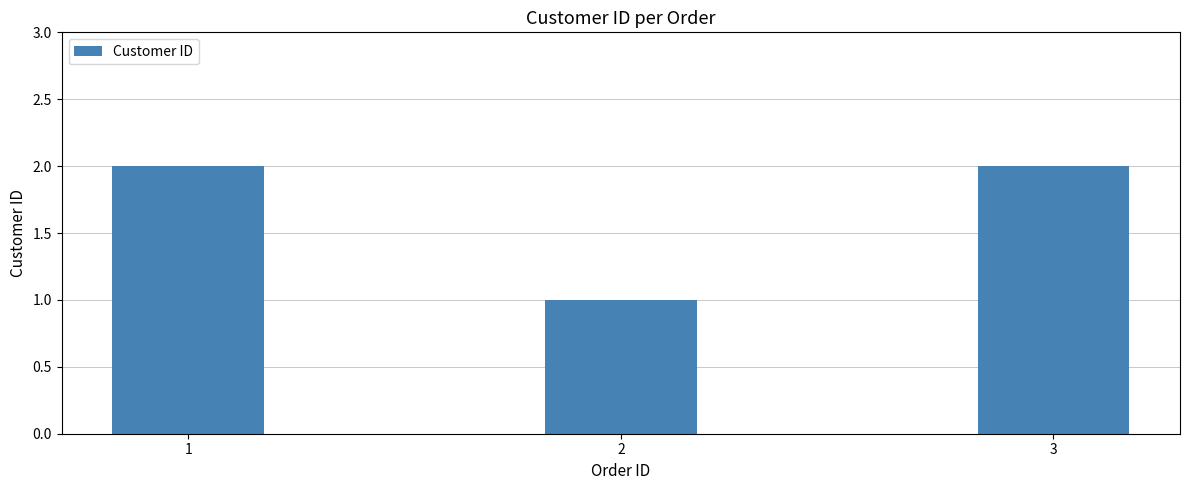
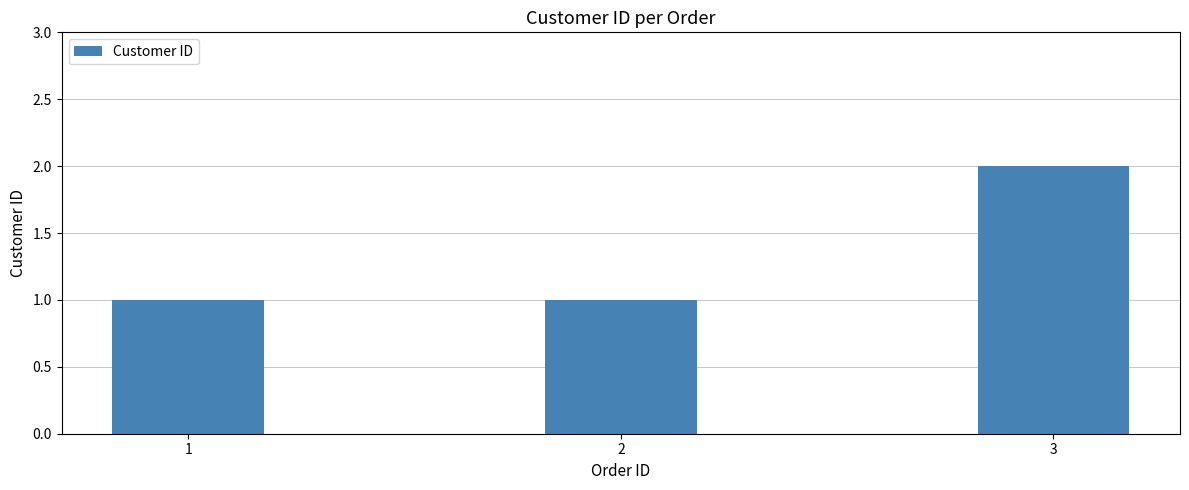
1: 2 -> 1
